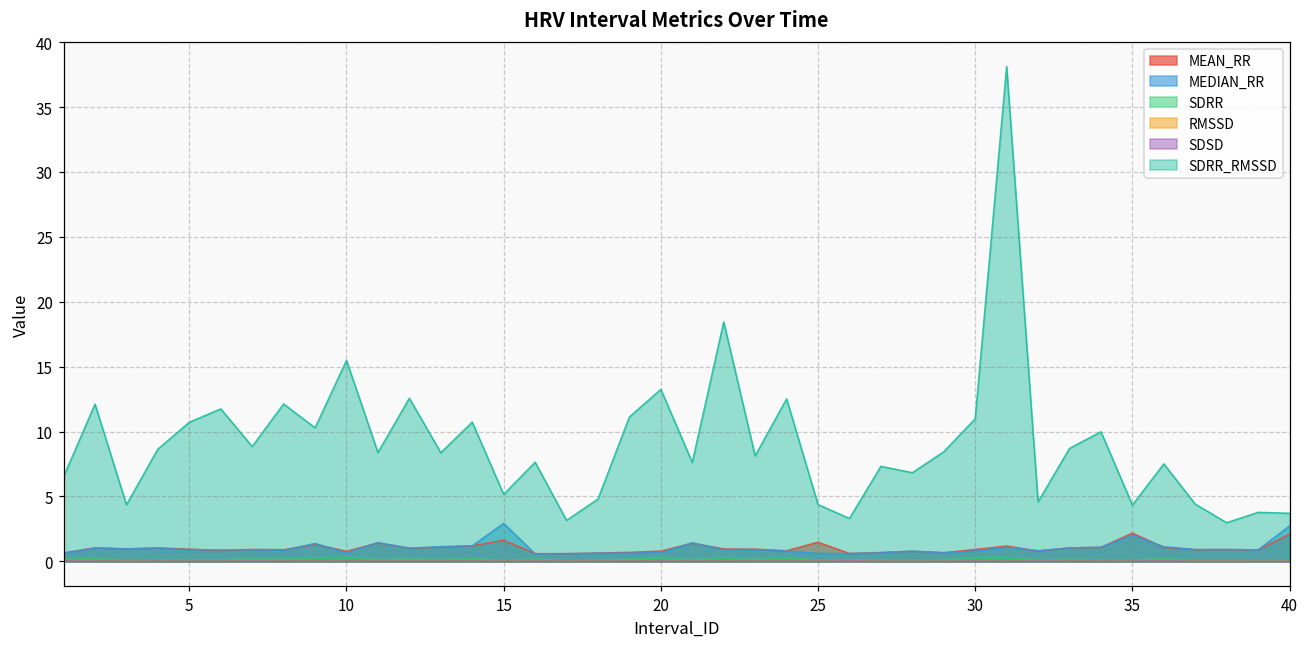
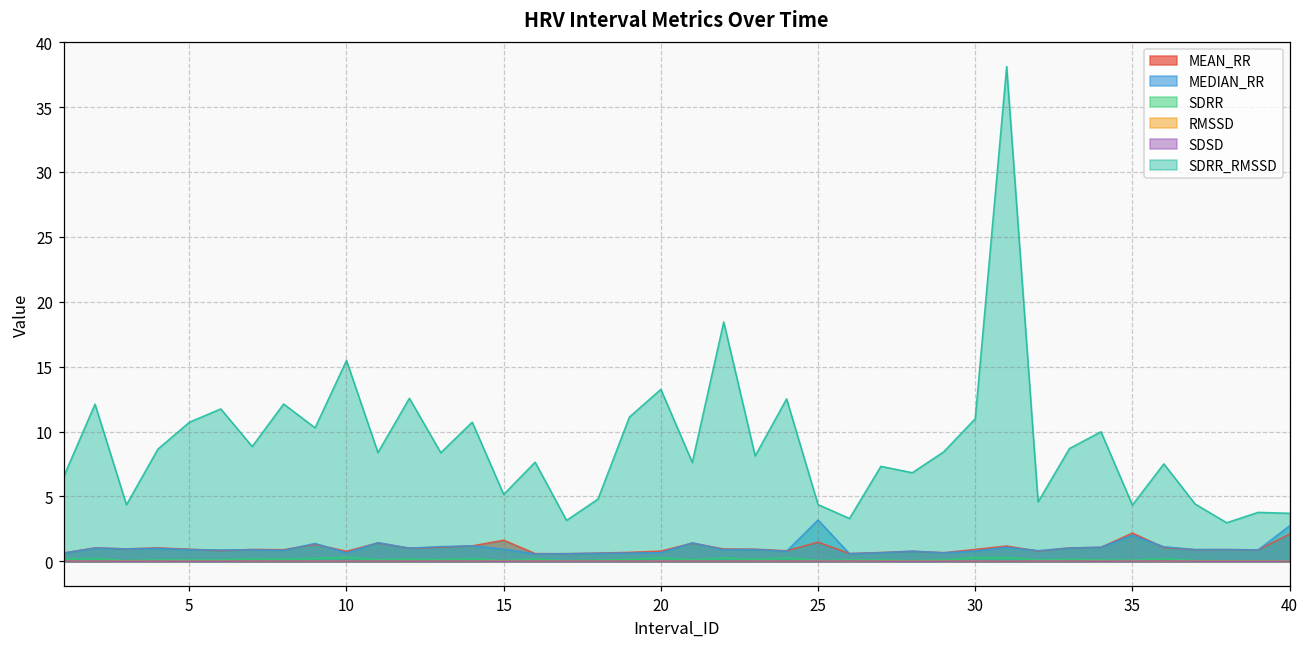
MEDIAN_RR, 15: 2.9 -> 0.9
MEDIAN_RR, 25: 0.6 -> 3.2
